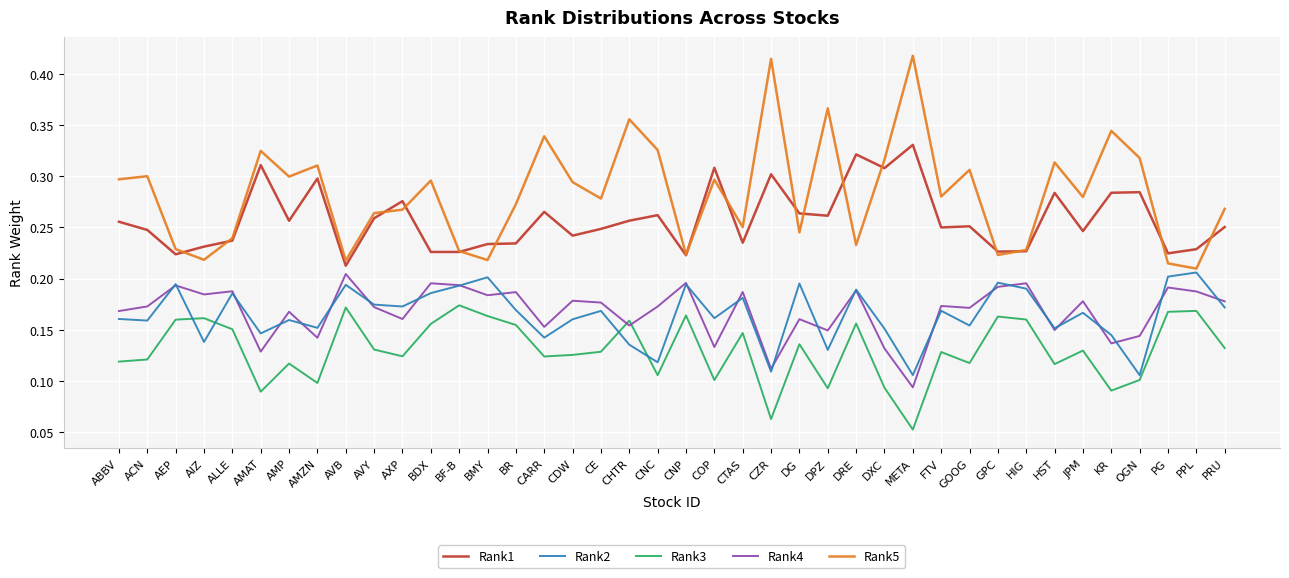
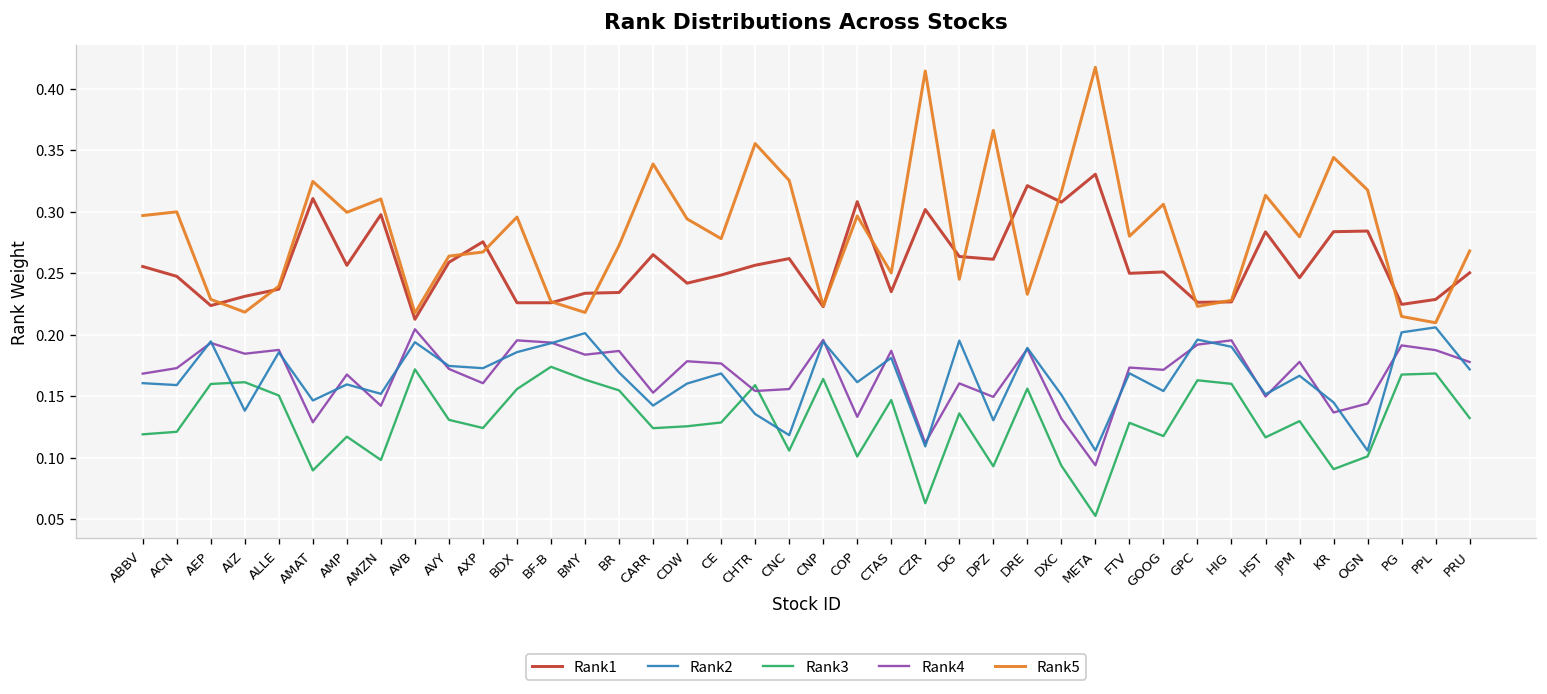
Rank4, CNC: 0.173 -> 0.156
